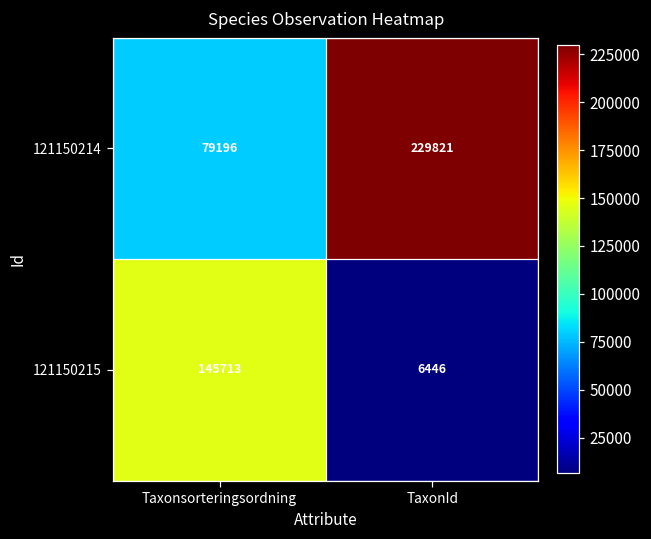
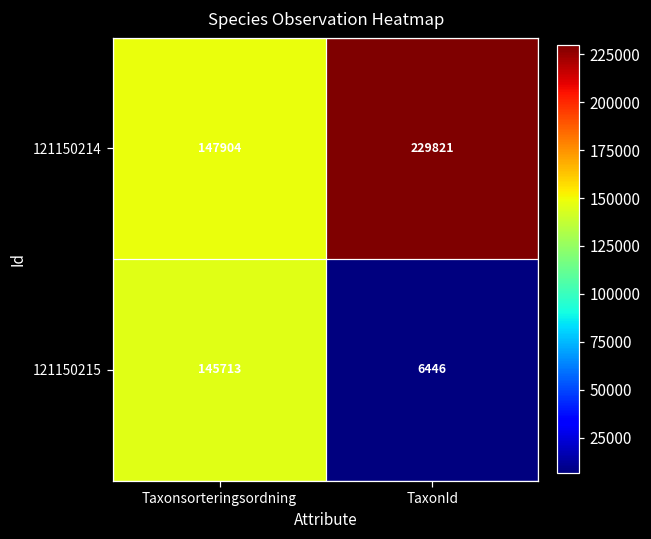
121150214, Taxonsorteringsordning: 79196 -> 147904
